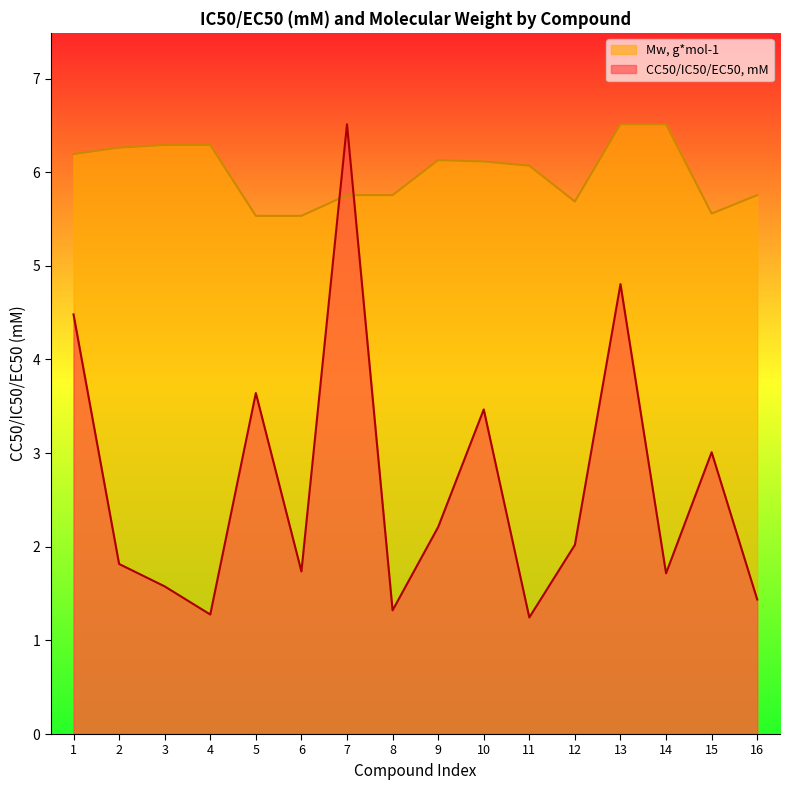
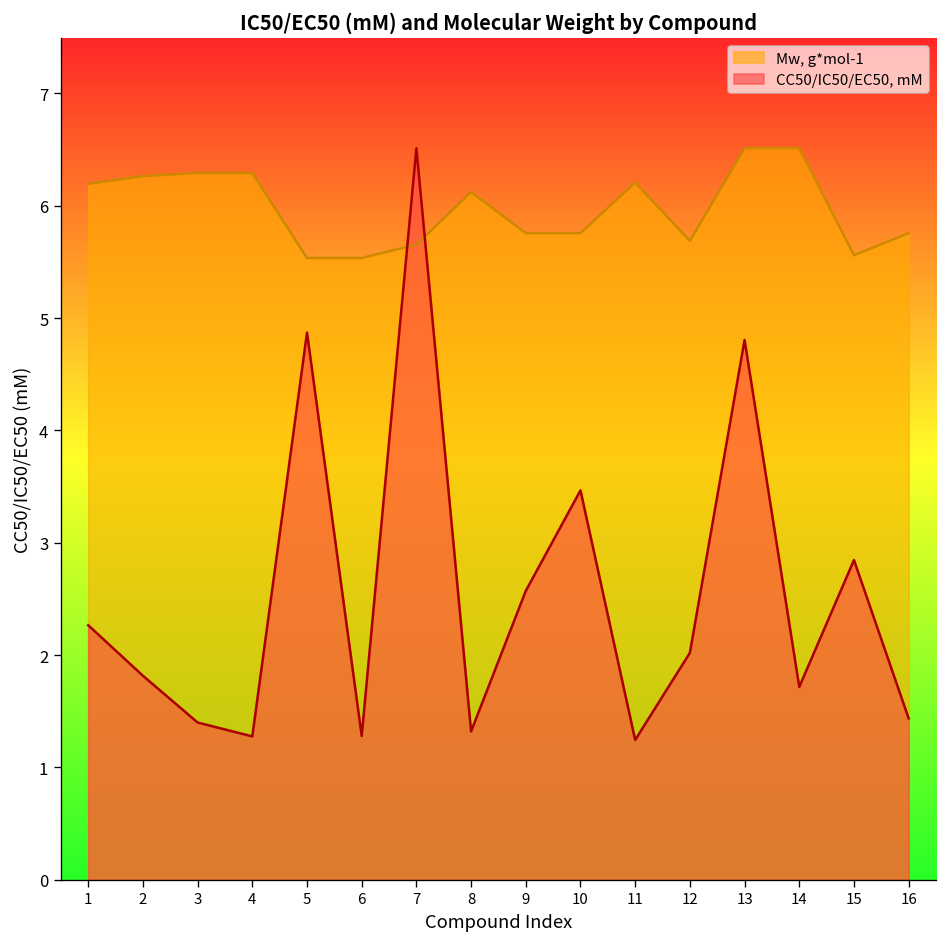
CC50/IC50/EC50, mM, 1: 4.5 -> 2.3
CC50/IC50/EC50, mM, 3: 1.6 -> 1.4
CC50/IC50/EC50, mM, 5: 3.6 -> 4.9
CC50/IC50/EC50, mM, 6: 1.7 -> 1.3
Mw, g*mol-1, 7: 5.8 -> 5.7
Mw, g*mol-1, 8: 5.8 -> 6.1
Mw, g*mol-1, 9: 6.1 -> 5.8
CC50/IC50/EC50, mM, 9: 2.2 -> 2.6
Mw, g*mol-1, 10: 6.1 -> 5.8
Mw, g*mol-1, 11: 6.1 -> 6.2
CC50/IC50/EC50, mM, 15: 3.0 -> 2.8
